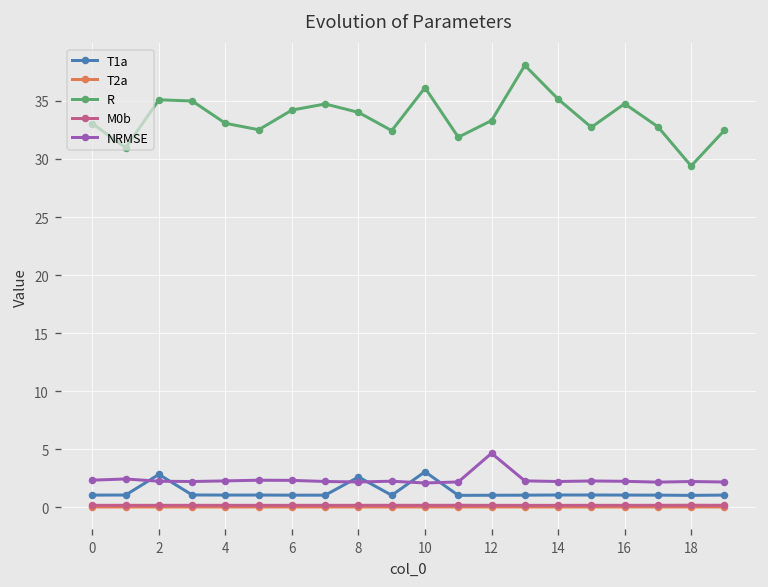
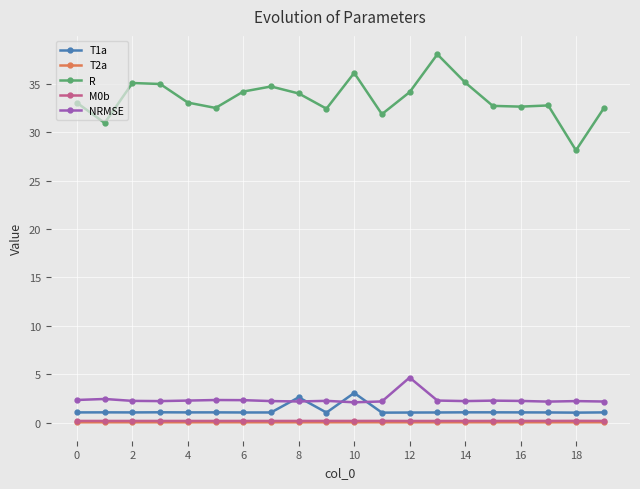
T1a, 2: 3 -> 1
R, 12: 33 -> 34
R, 16: 35 -> 33
R, 18: 29 -> 28
